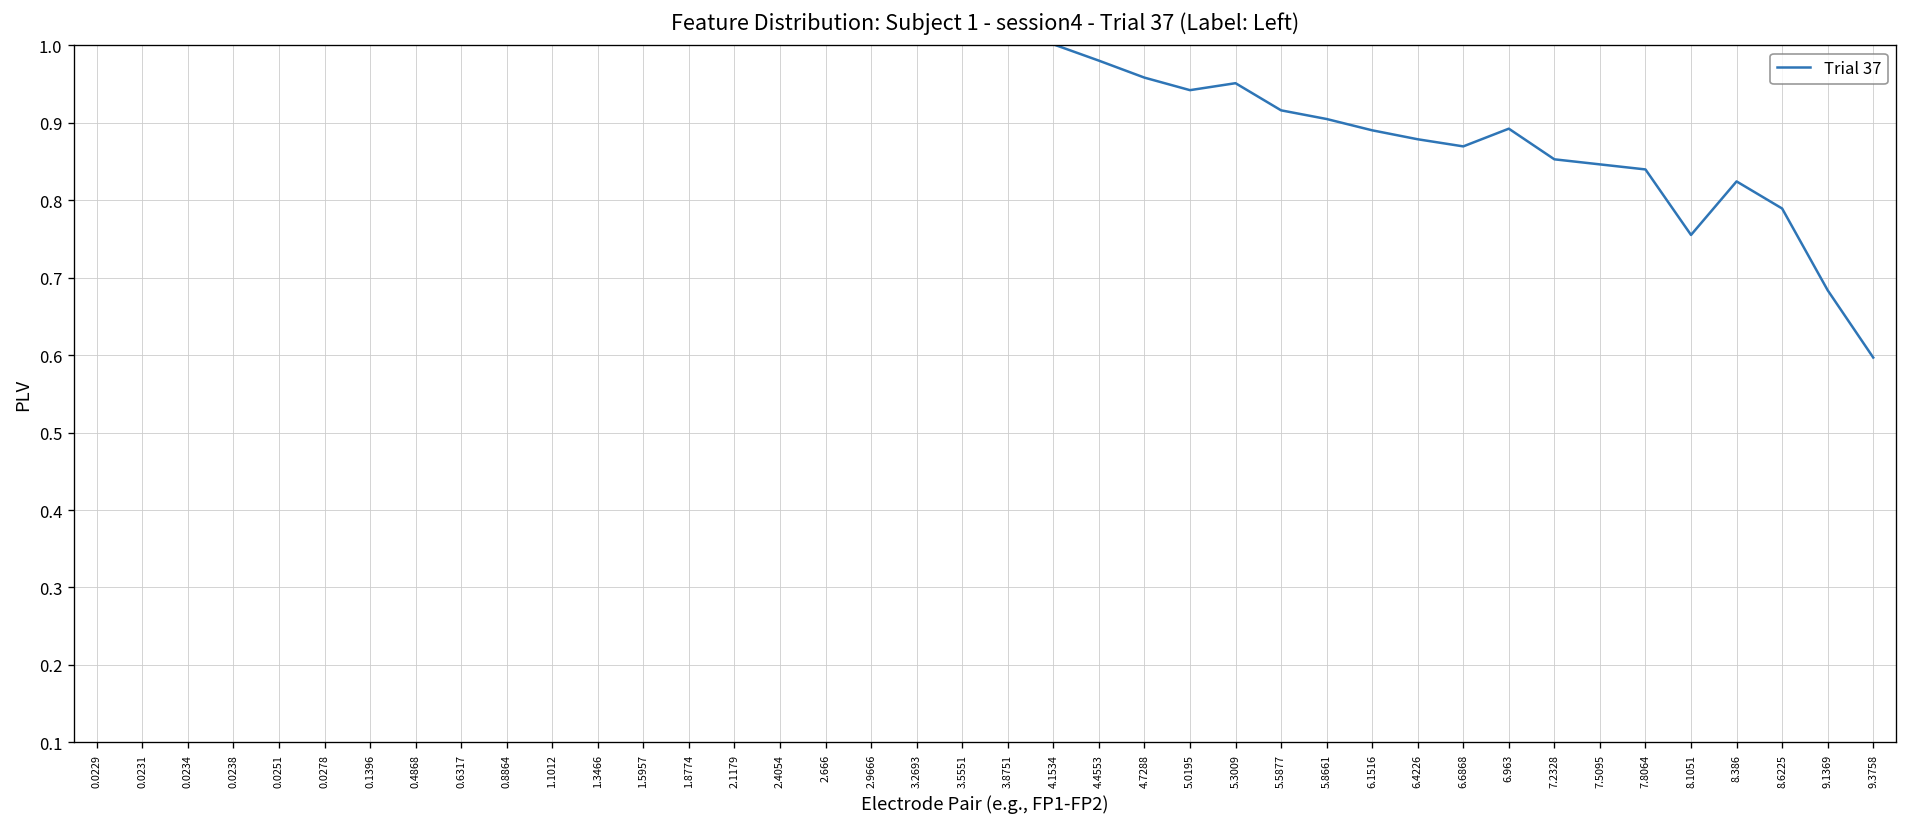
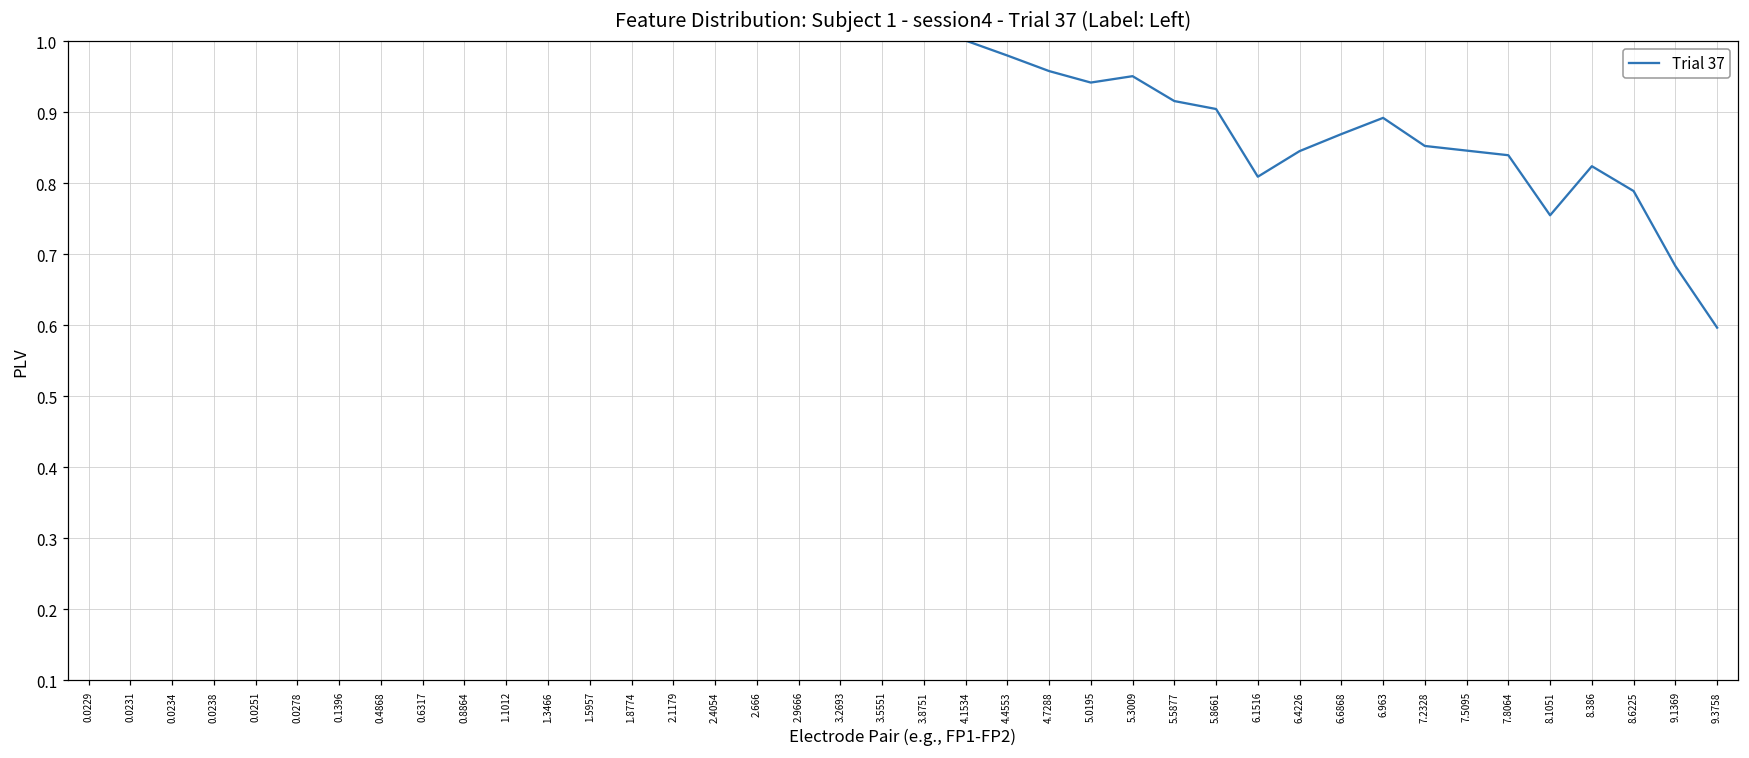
6.1516: 0.89 -> 0.81
6.4226: 0.88 -> 0.85
